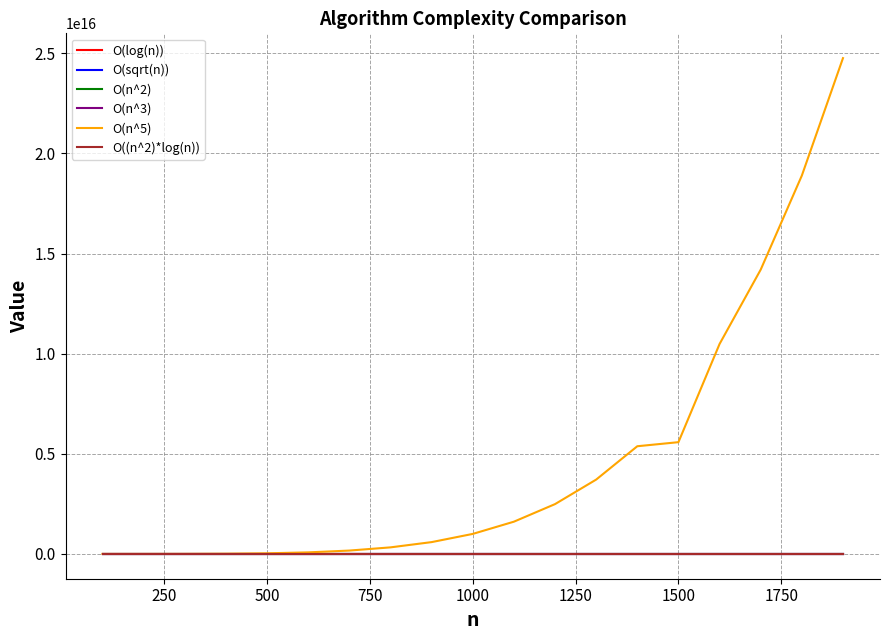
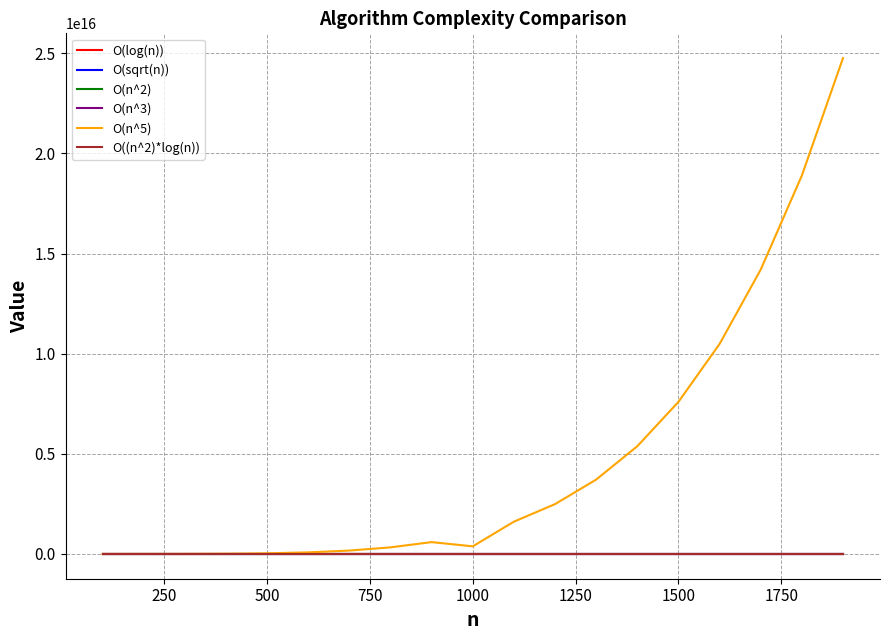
O(n^5), 1000: 1000000000000000 -> 400000000000000
O(n^5), 1500: 5600000000000000 -> 7600000000000000
